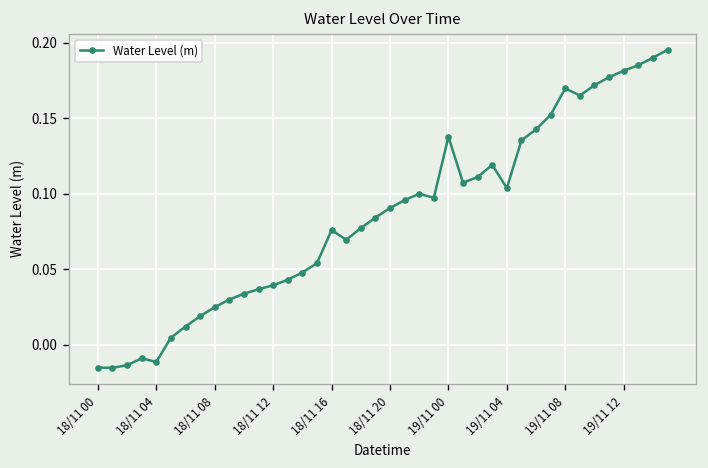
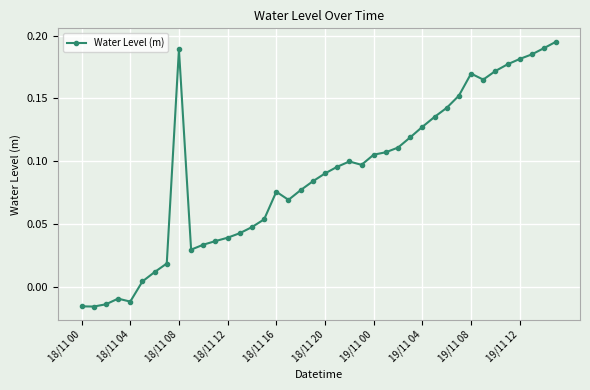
18/11 08: 0.025 -> 0.189
19/11 00: 0.138 -> 0.105
19/11 04: 0.104 -> 0.127
